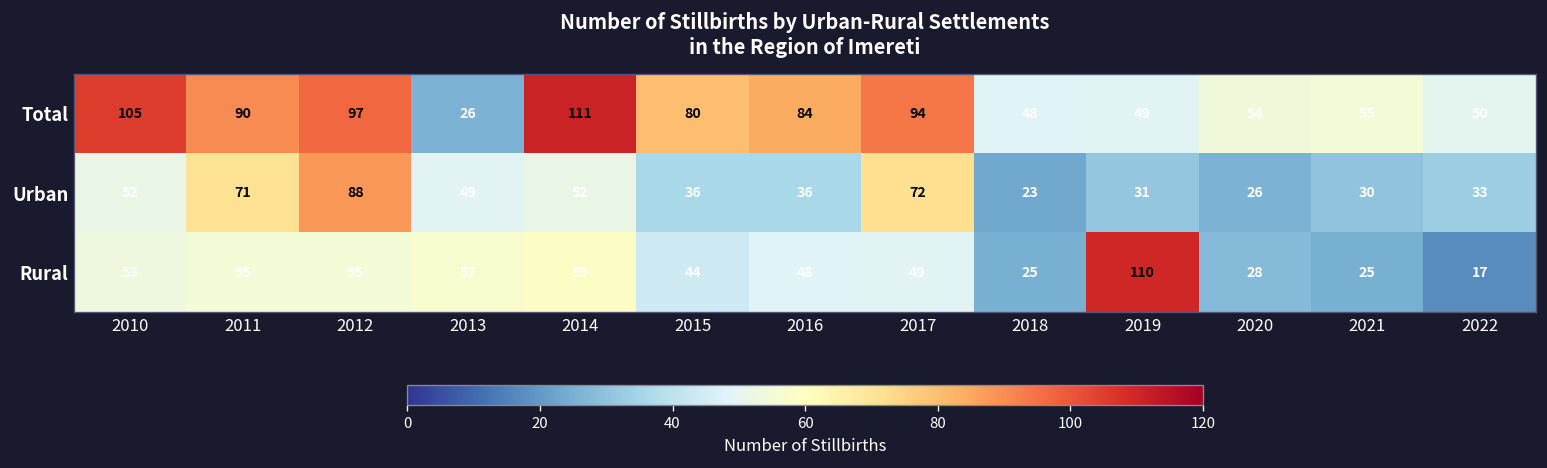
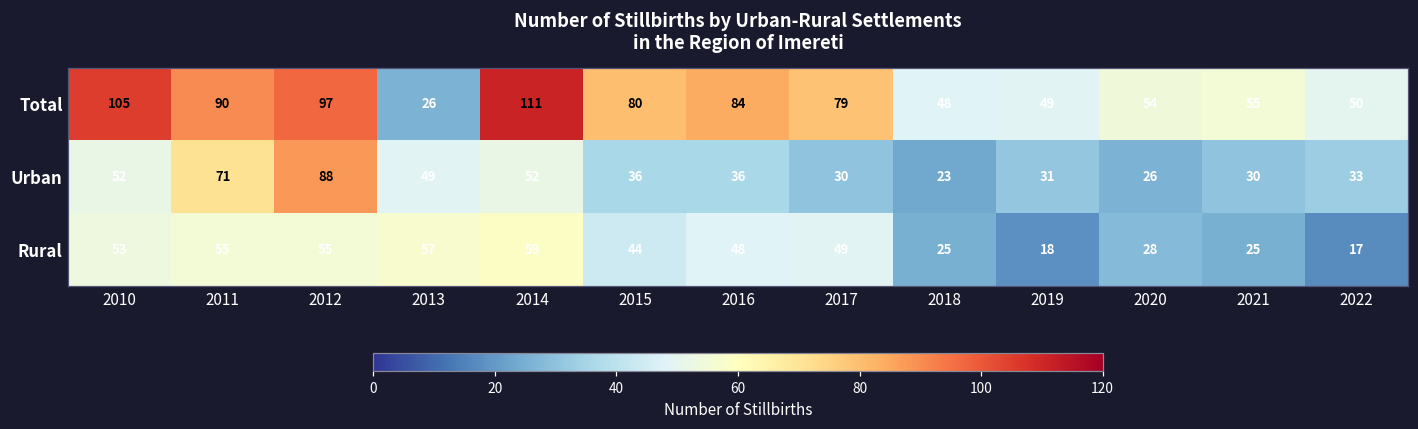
Total, 2017: 94 -> 79
Urban, 2017: 72 -> 30
Rural, 2019: 110 -> 18
